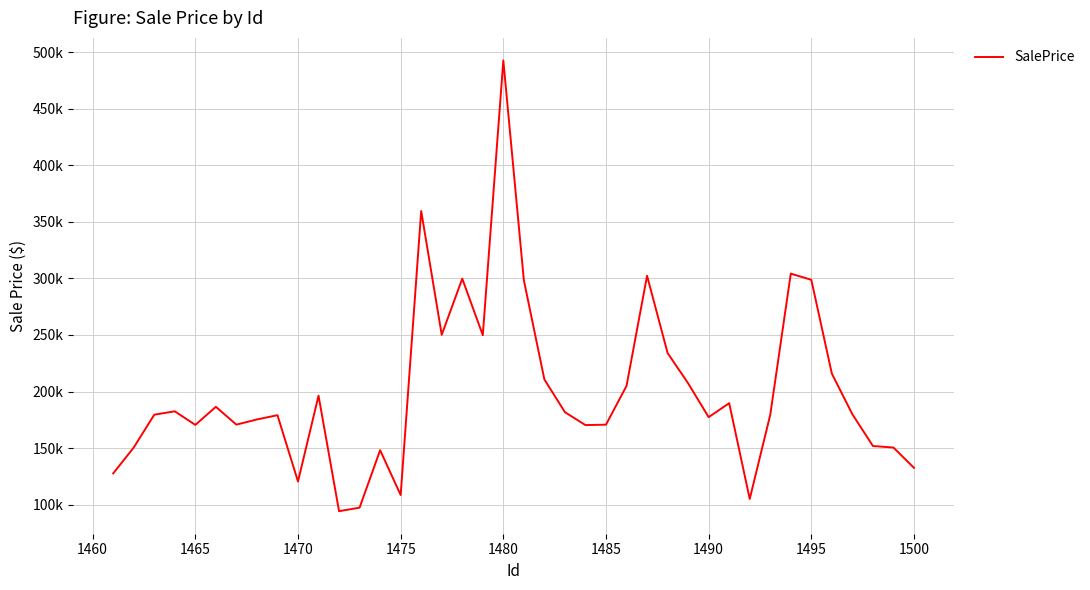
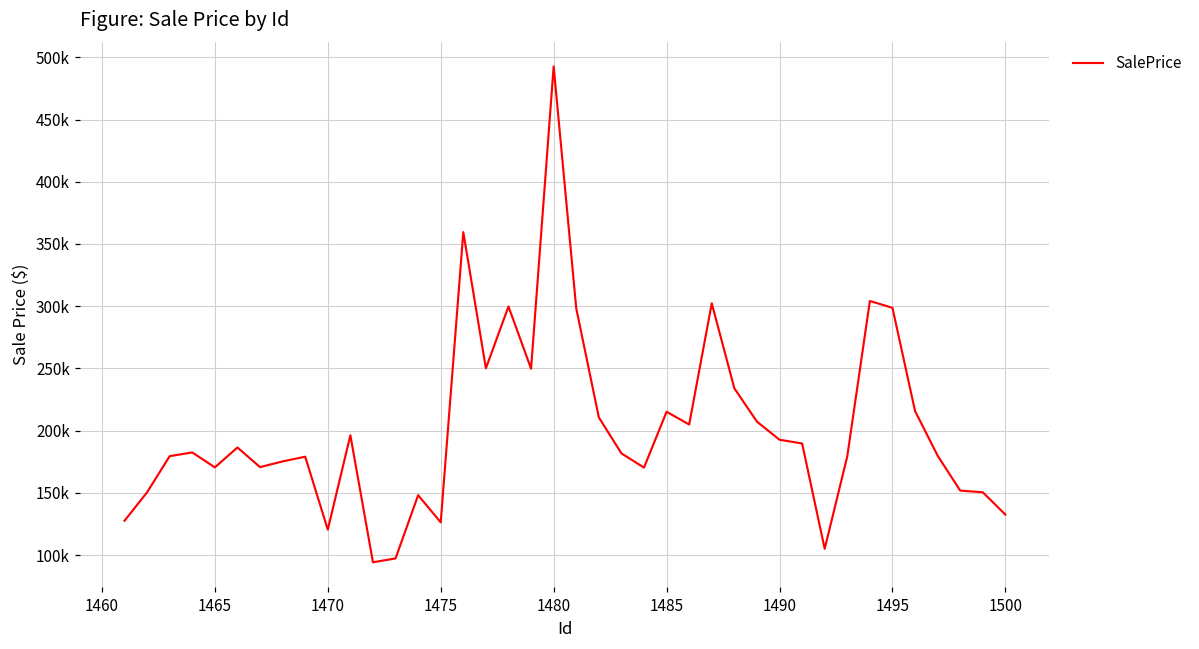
1475: 109000 -> 126000
1485: 171000 -> 215000
1490: 177000 -> 193000
